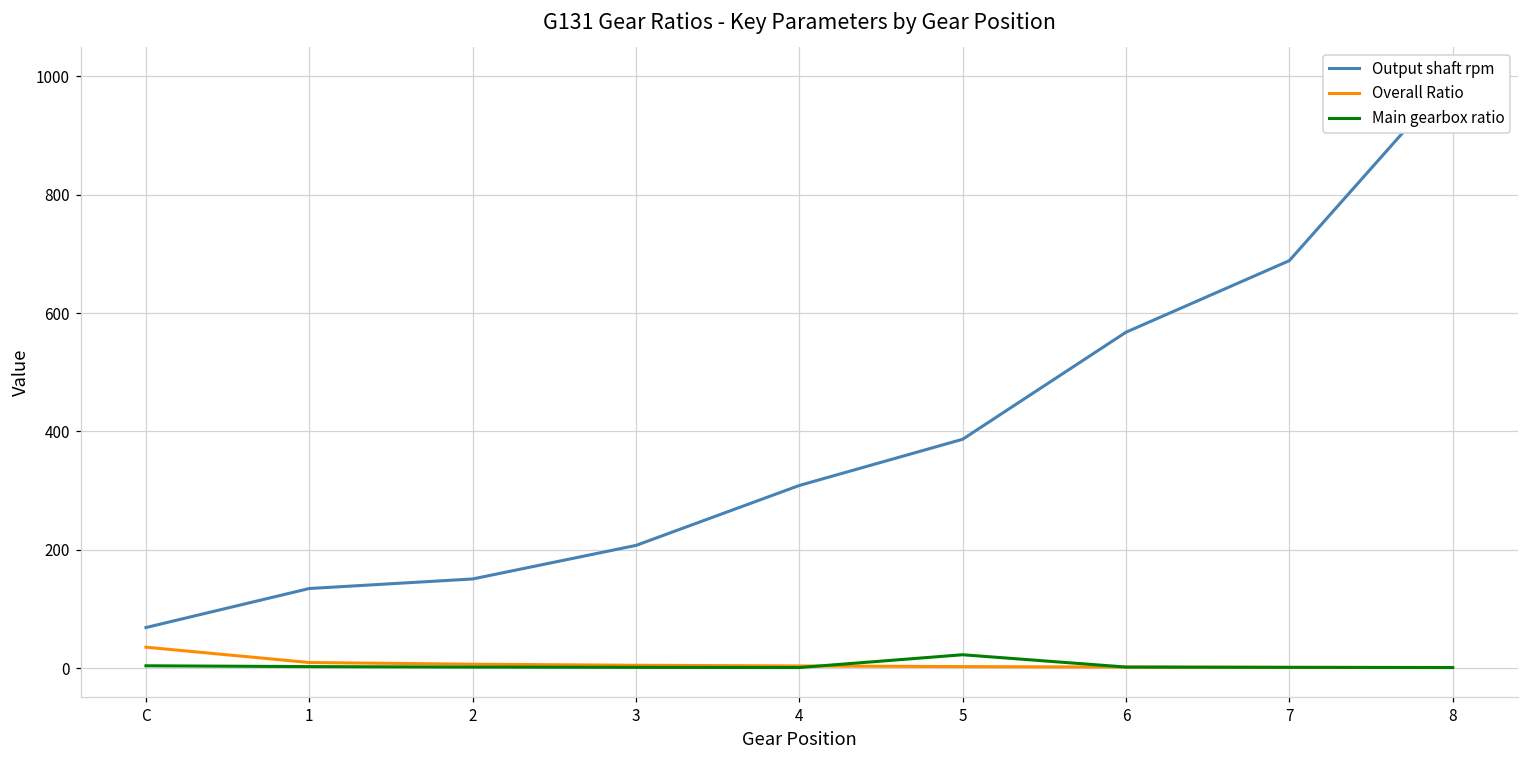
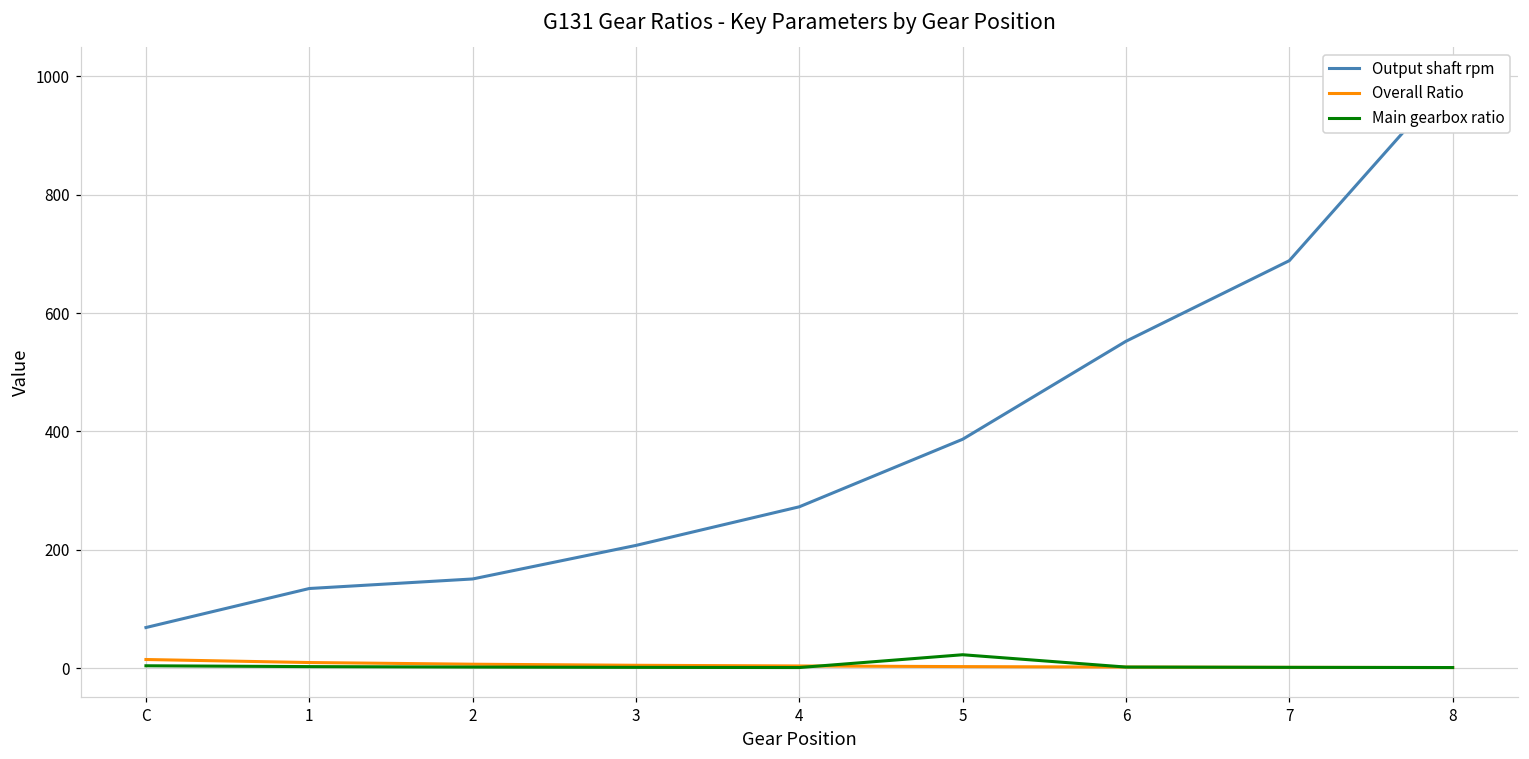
Overall Ratio, C: 40 -> 10
Output shaft rpm, 4: 310 -> 270
Output shaft rpm, 6: 570 -> 550
